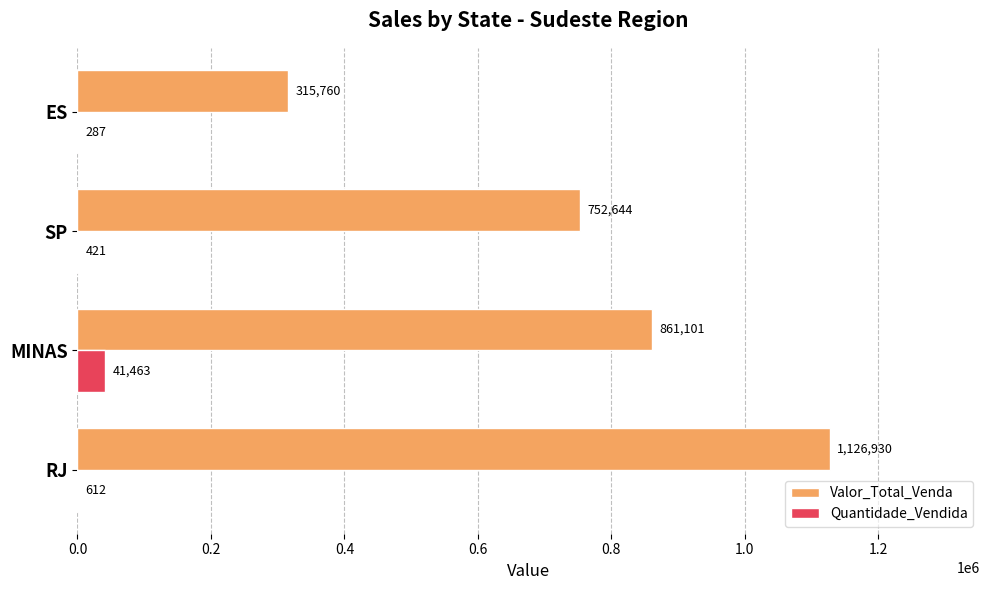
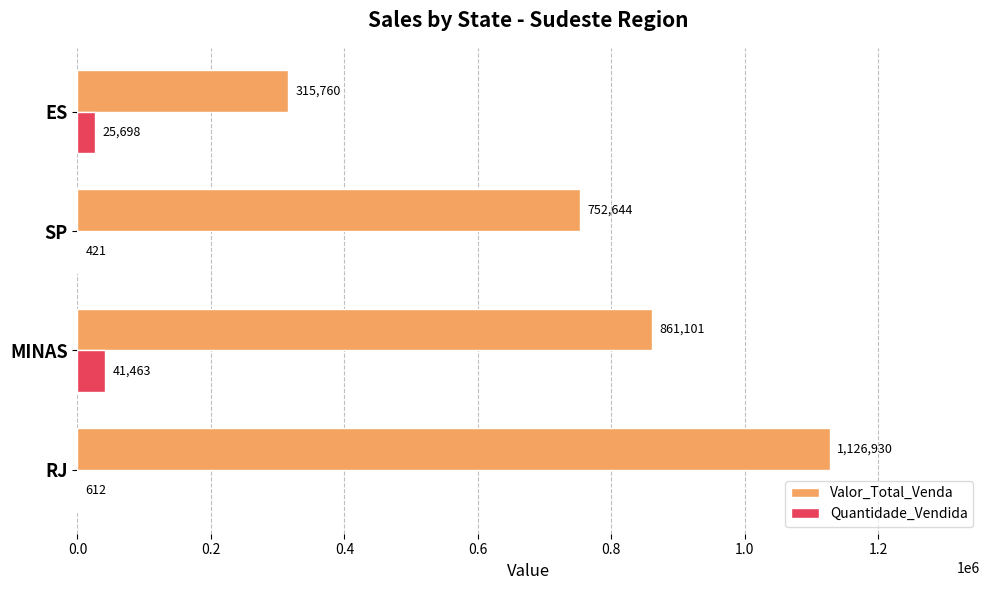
Quantidade_Vendida, ES: 287 -> 25,698
